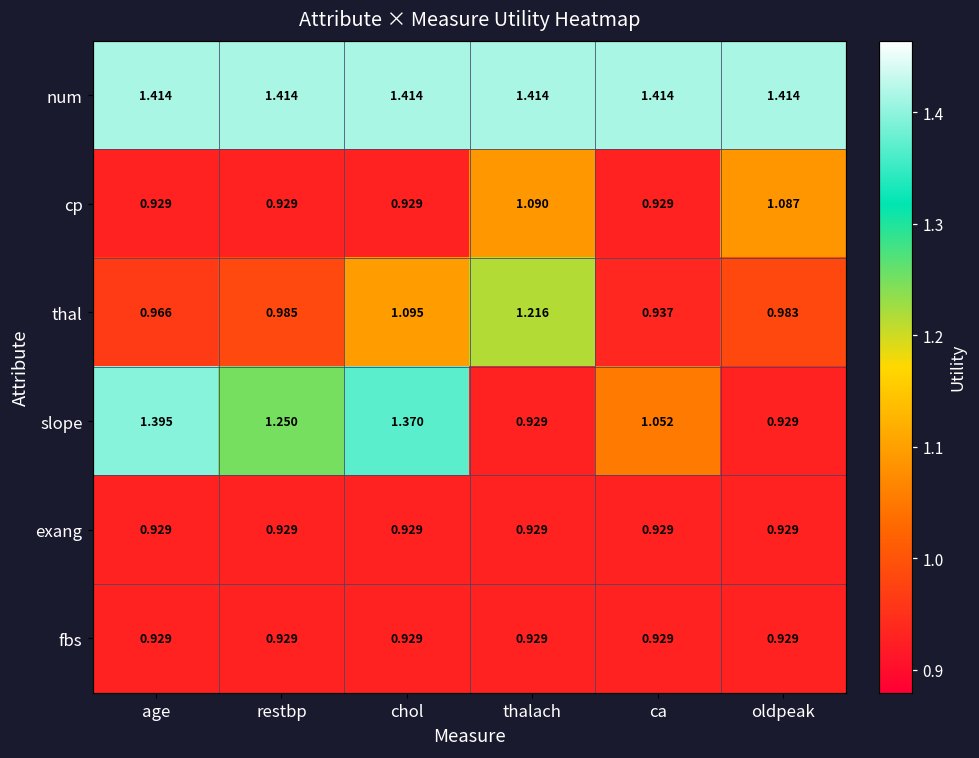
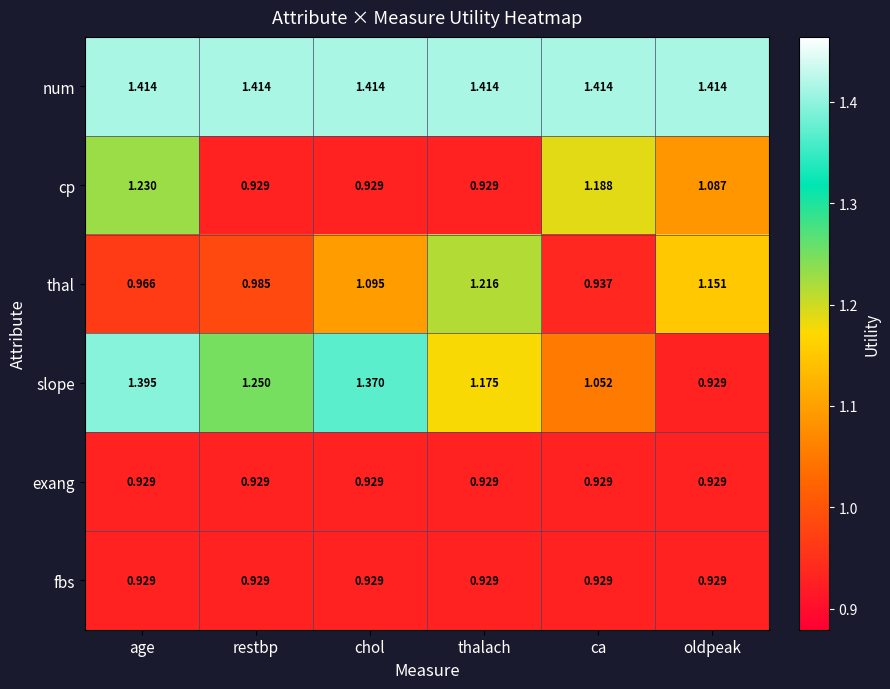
cp, age: 0.929 -> 1.230
cp, thalach: 1.090 -> 0.929
cp, ca: 0.929 -> 1.188
thal, oldpeak: 0.983 -> 1.151
slope, thalach: 0.929 -> 1.175
